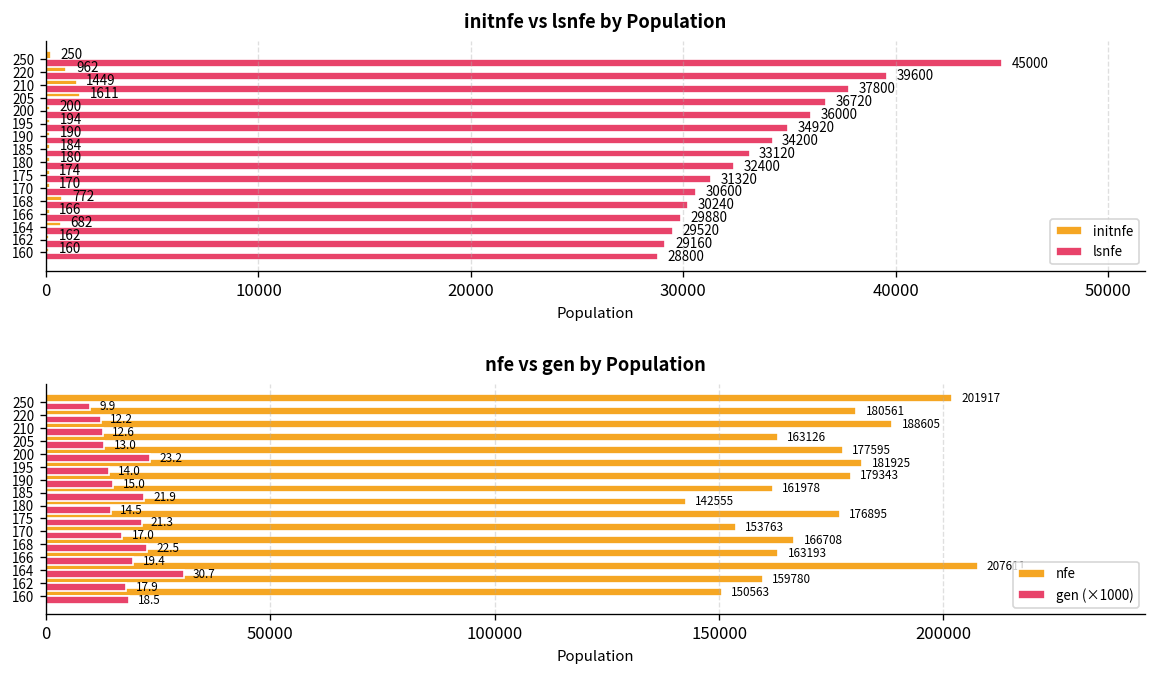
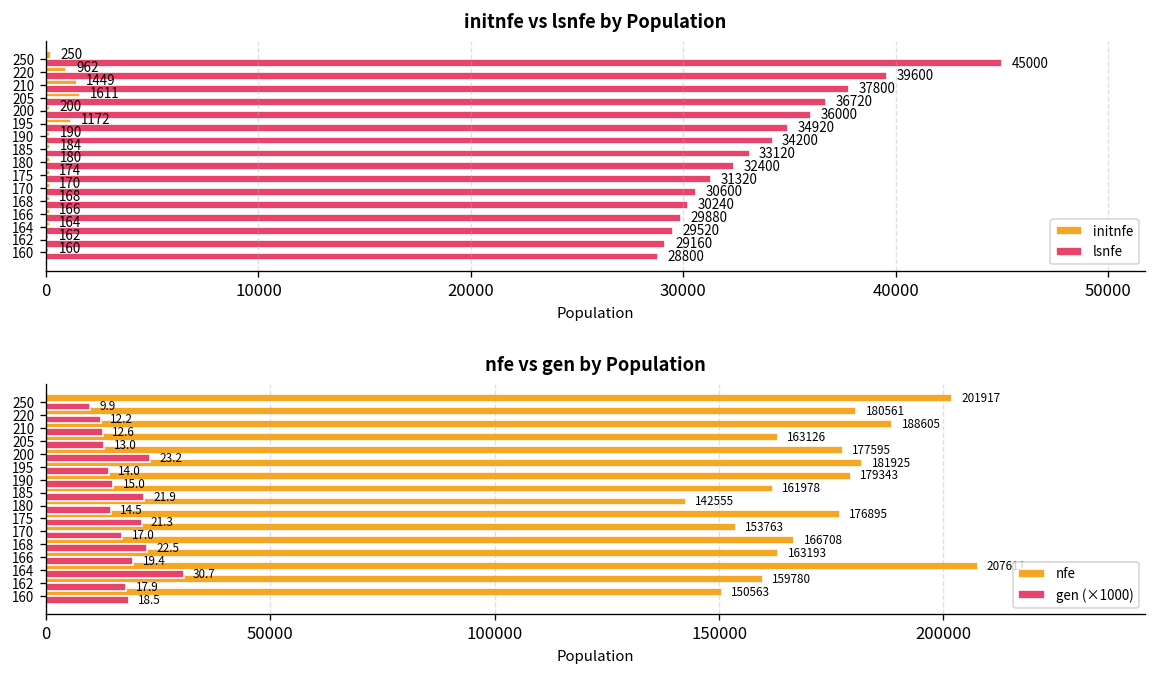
initnfe vs lsnfe by Population, initnfe, 195: 194 -> 1172
initnfe vs lsnfe by Population, initnfe, 168: 772 -> 168
initnfe vs lsnfe by Population, initnfe, 164: 682 -> 164
